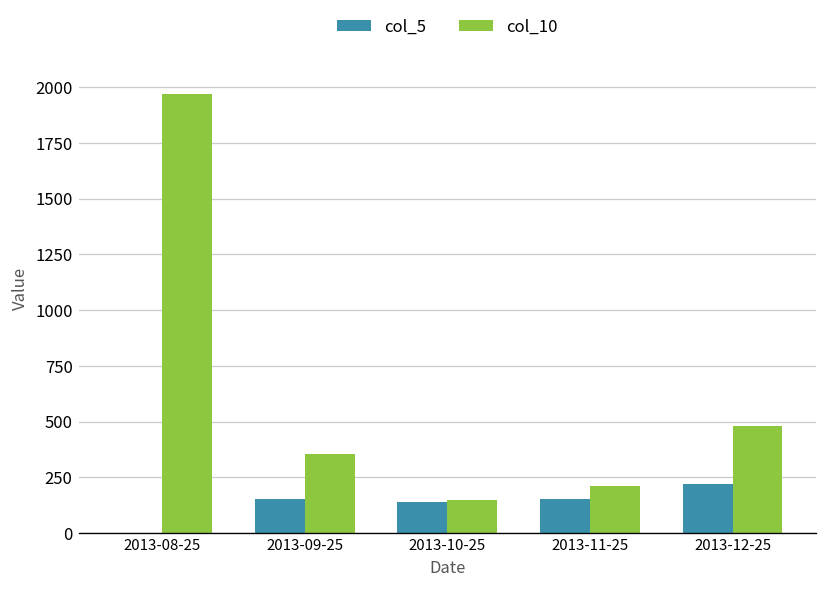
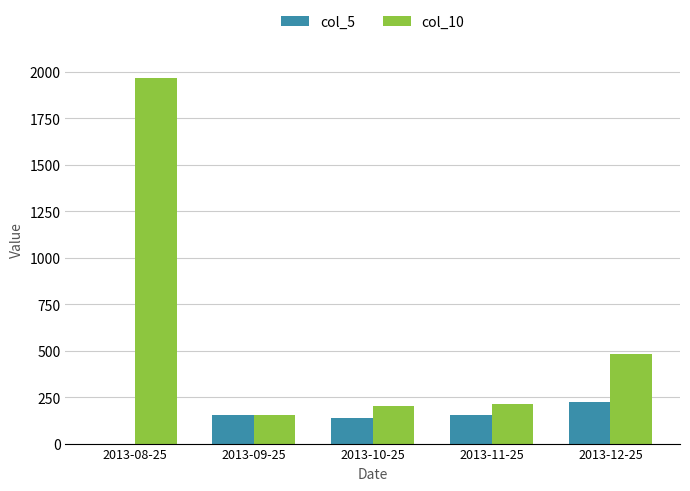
col_10, 2013-09-25: 350 -> 160
col_10, 2013-10-25: 150 -> 200
